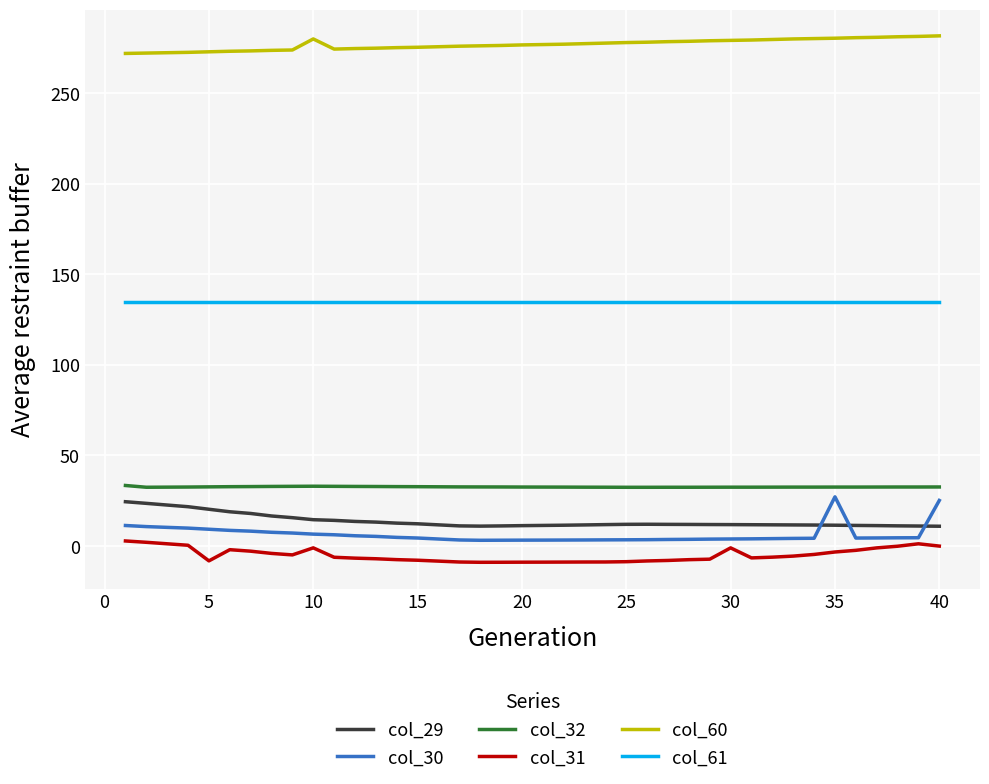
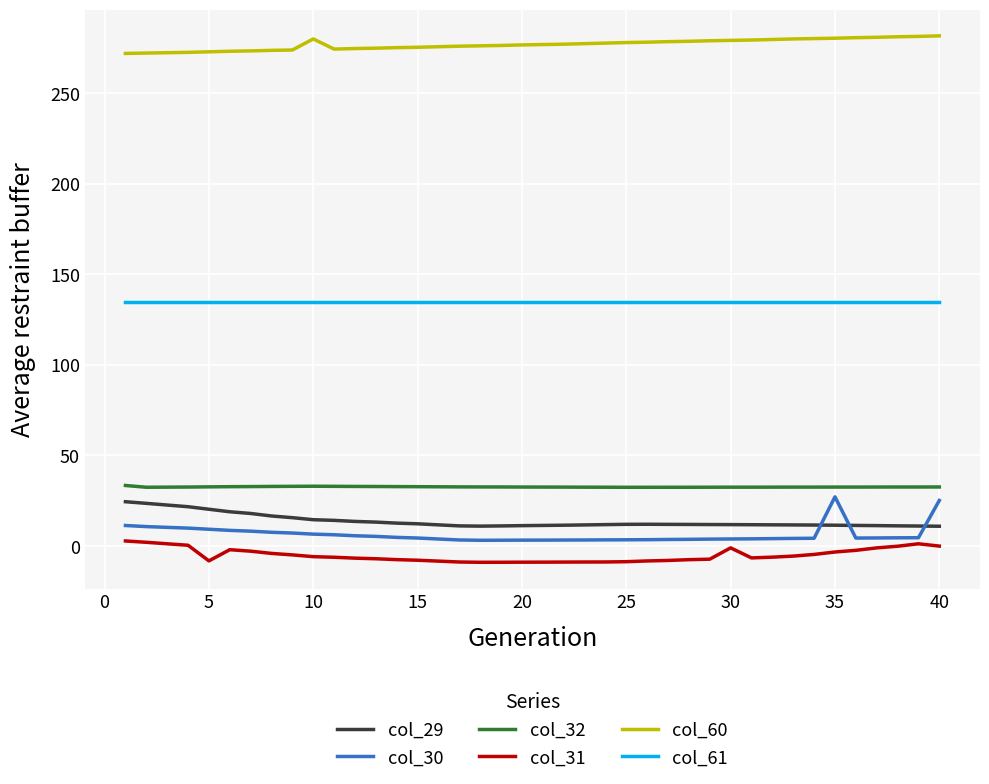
col_31, 10: -1 -> -6
